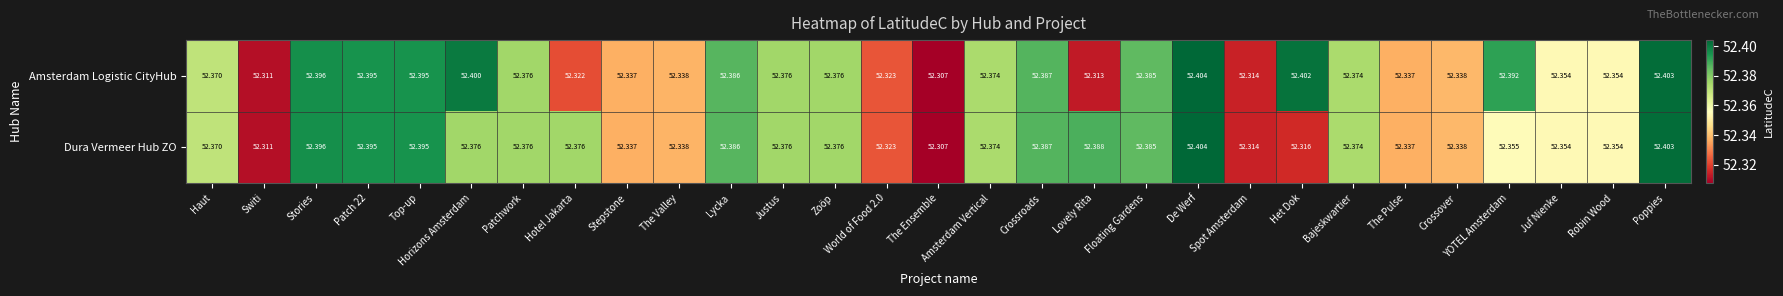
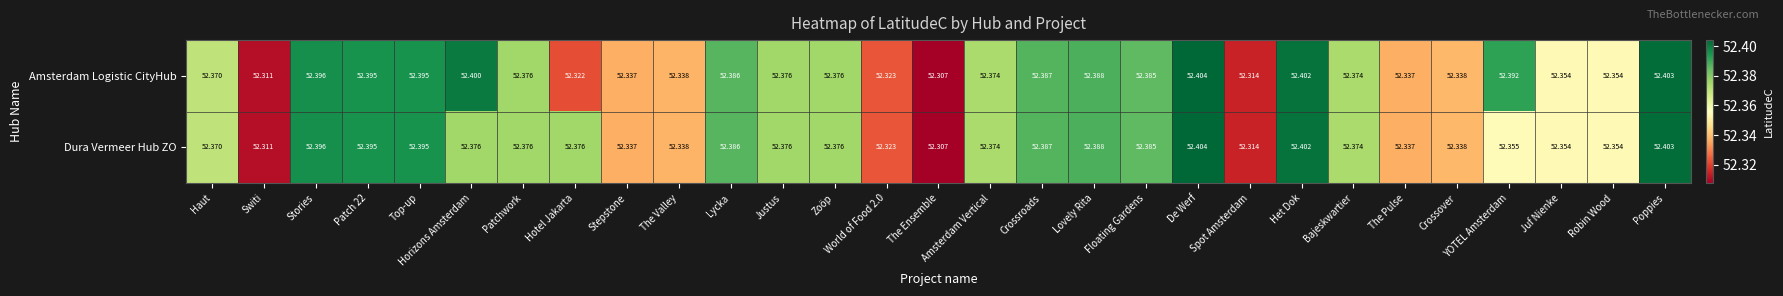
Amsterdam Logistic CityHub, Lovely Rita: 52.313 -> 52.388
Dura Vermeer Hub ZO, Het Dok: 52.316 -> 52.402
